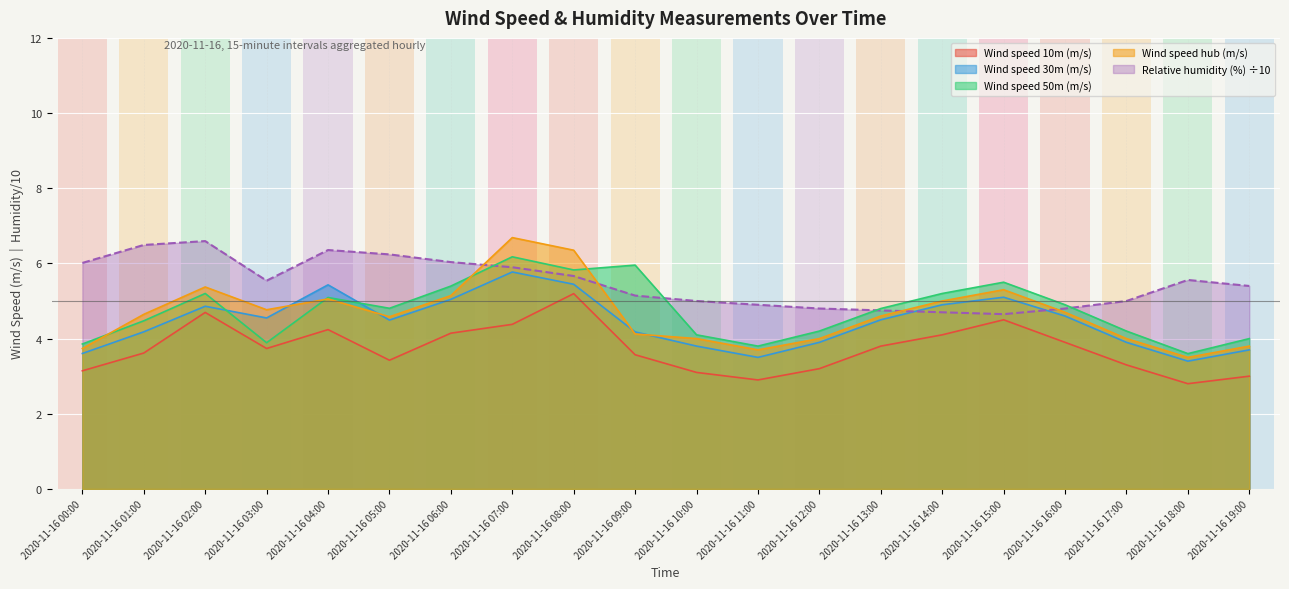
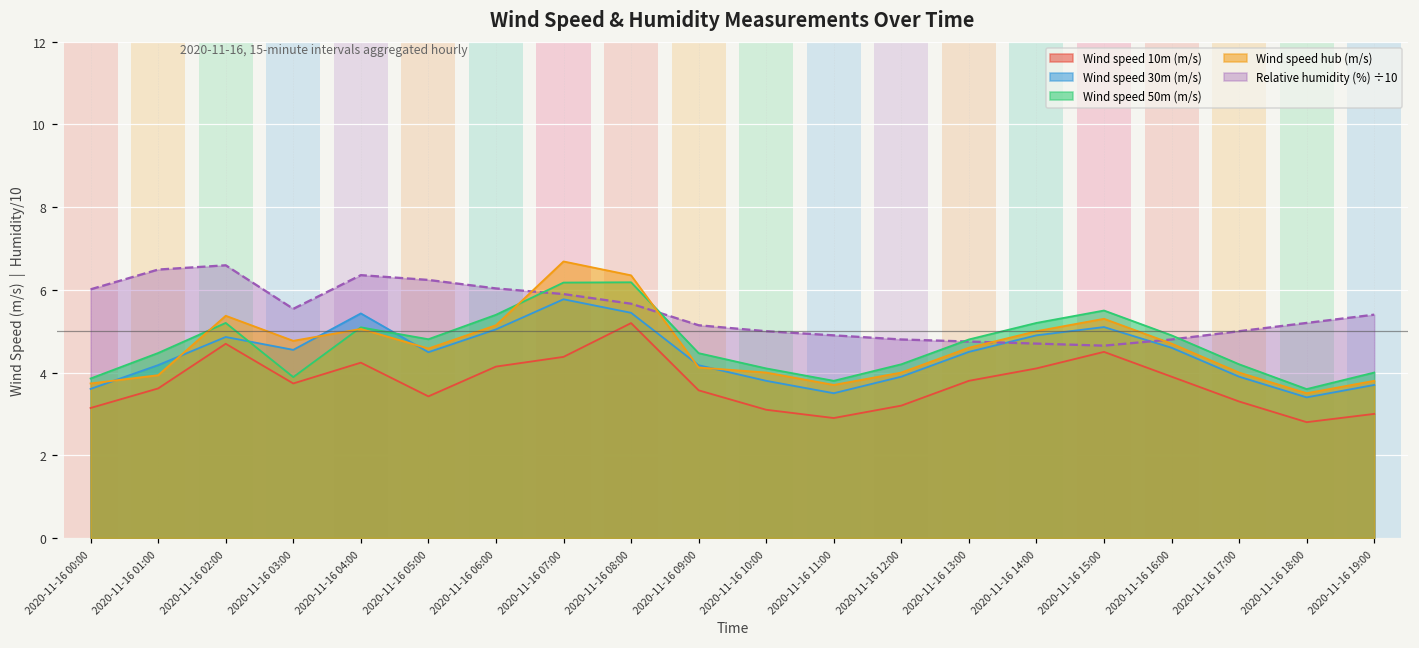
Wind speed hub (m/s), 2020-11-16 01:00: 4.6 -> 3.9
Wind speed 50m (m/s), 2020-11-16 08:00: 5.8 -> 6.2
Wind speed 50m (m/s), 2020-11-16 09:00: 6.0 -> 4.5
Relative humidity (%) ÷10, 2020-11-16 18:00: 5.6 -> 5.2
